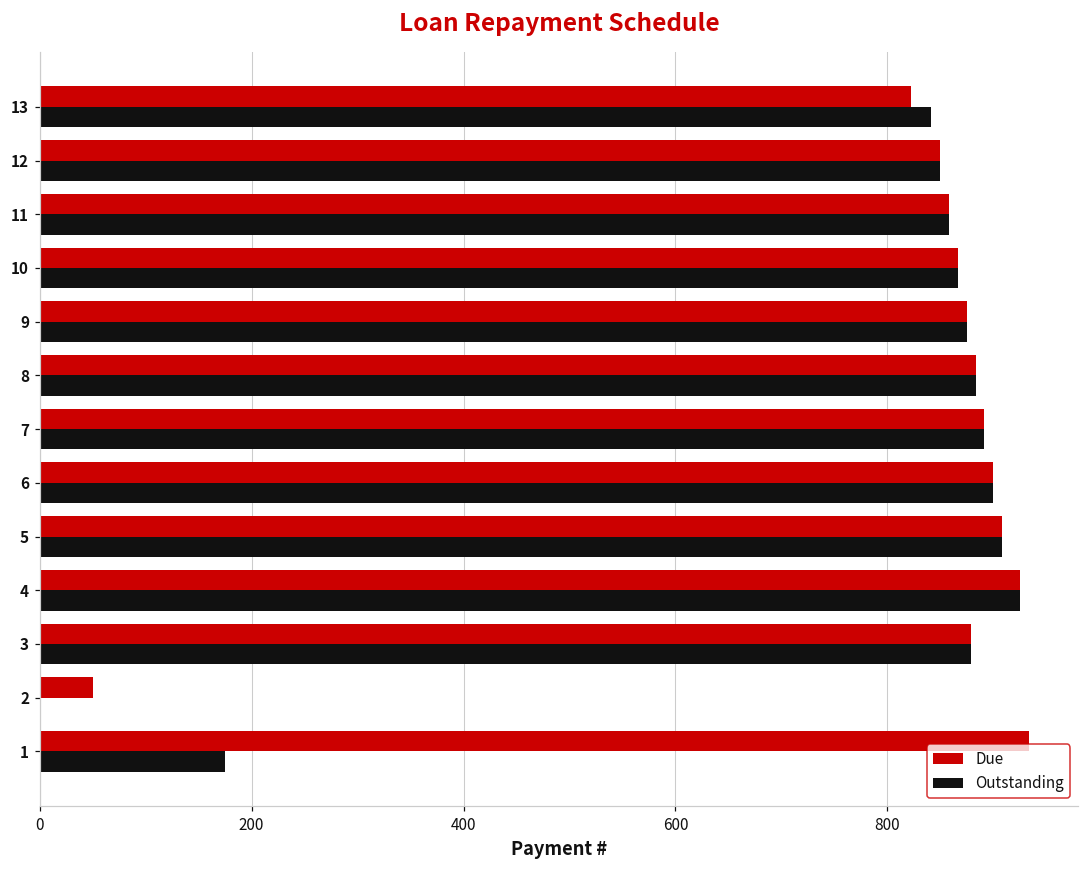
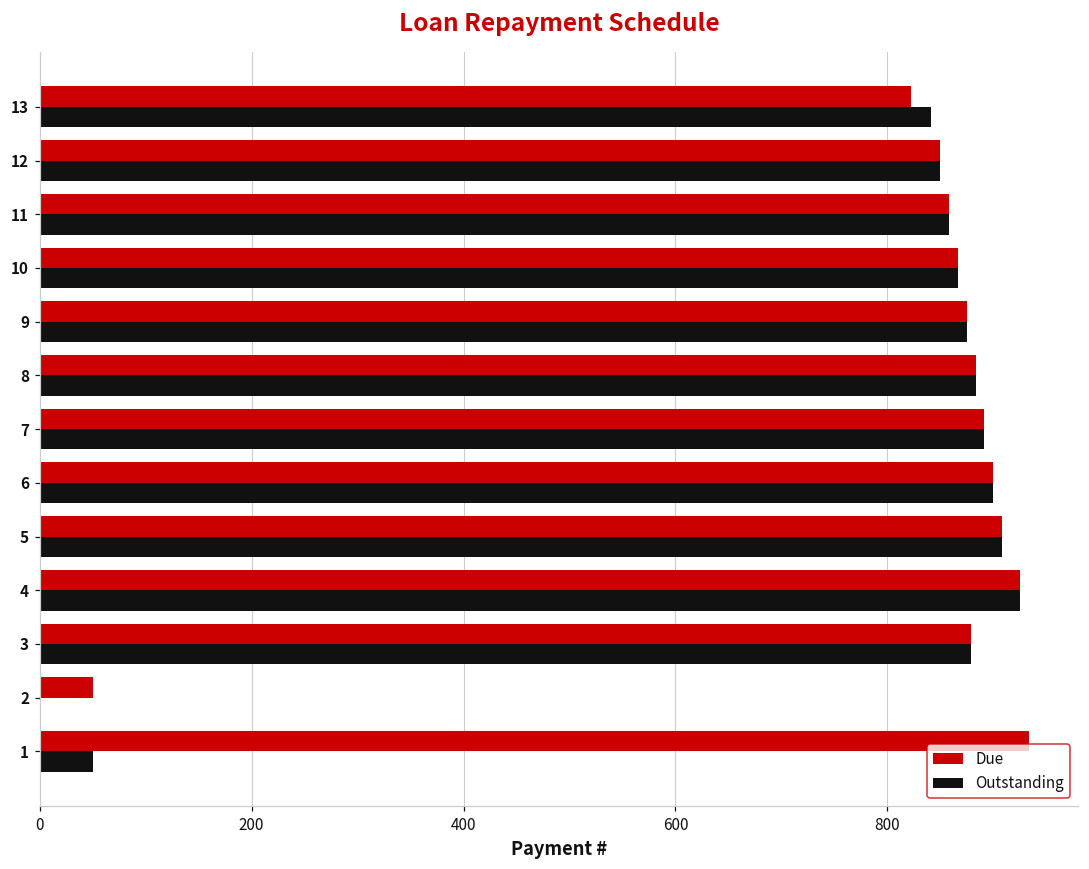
Outstanding, 1: 170 -> 50
